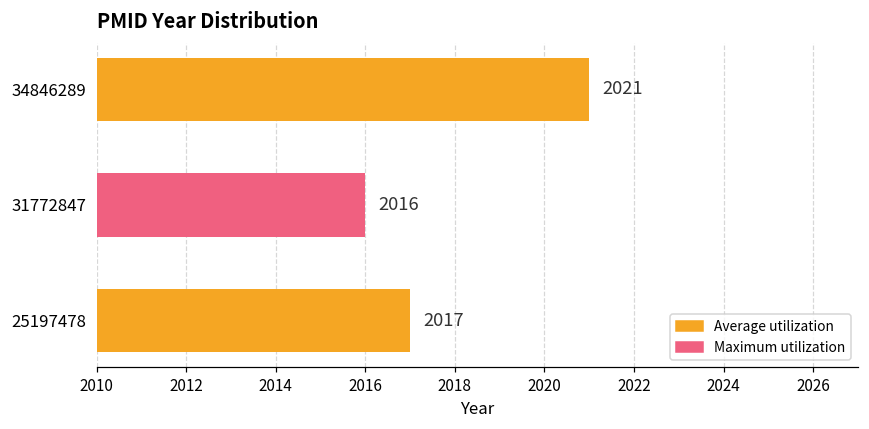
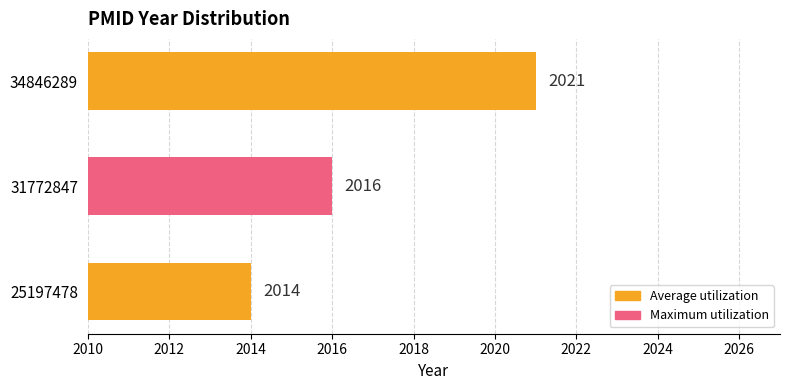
25197478: 2017 -> 2014
